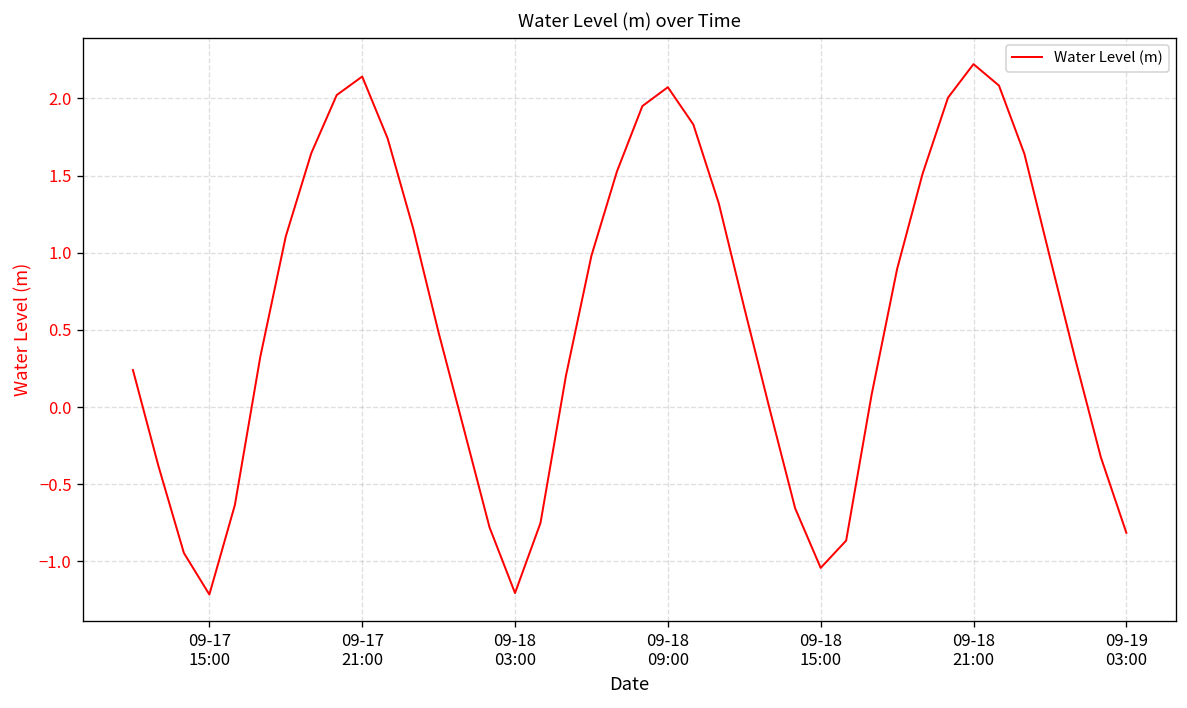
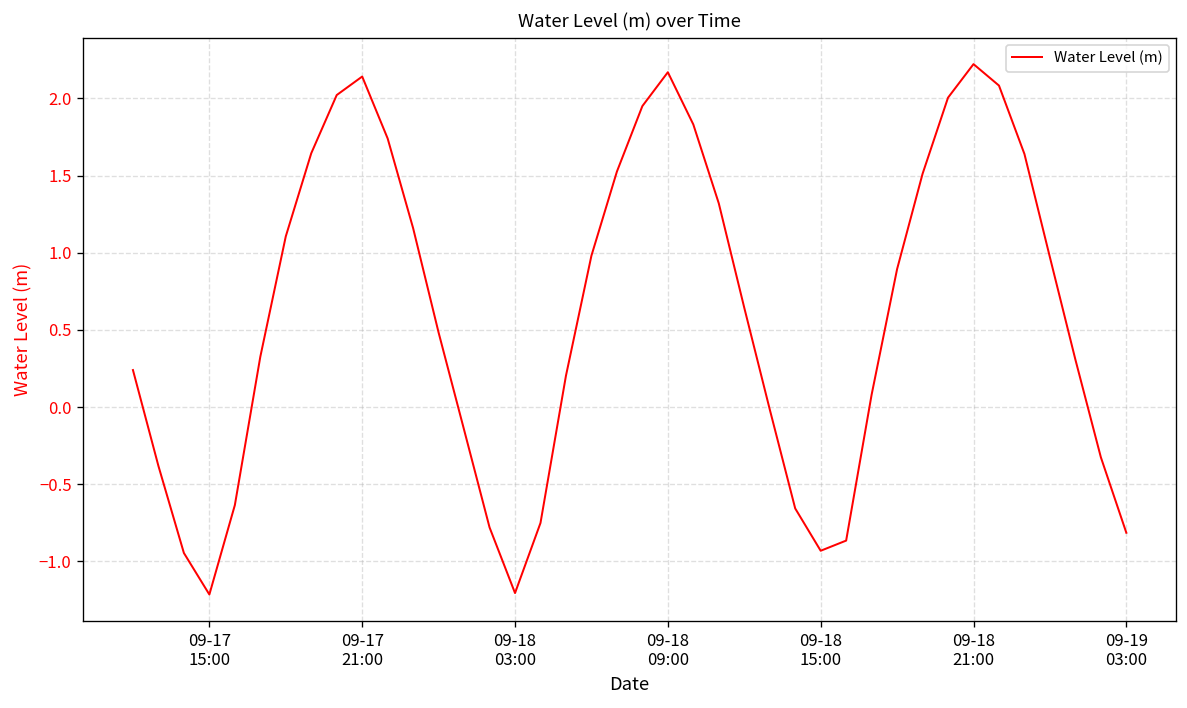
09-18 09:00: 2.07 -> 2.17
09-18 15:00: -1.04 -> -0.93
